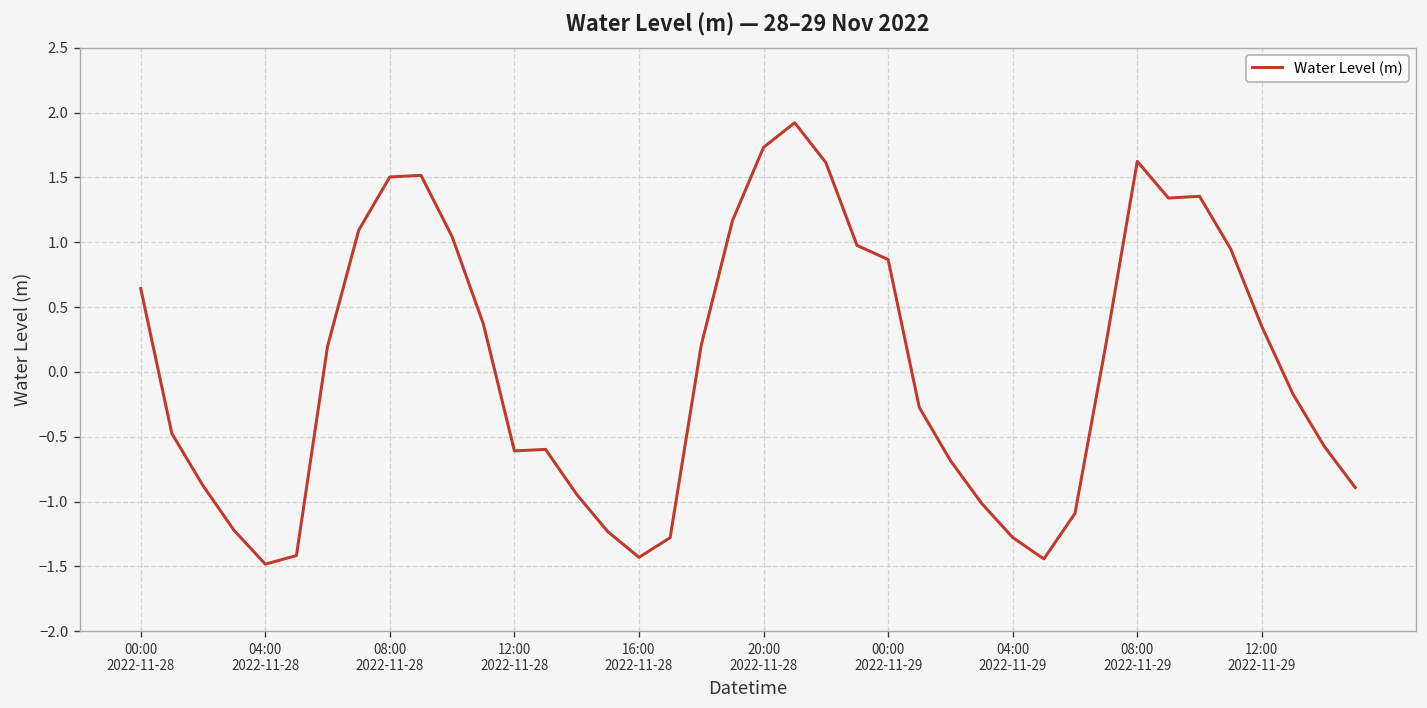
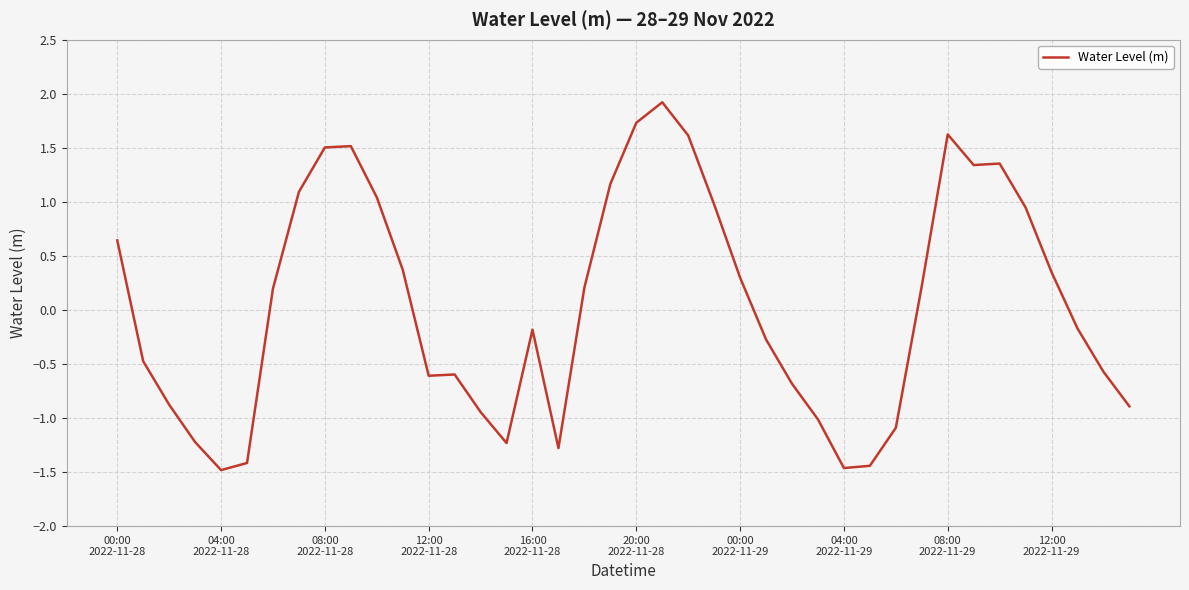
16:00 2022-11-28: -1.43 -> -0.18
00:00 2022-11-29: 0.87 -> 0.30
04:00 2022-11-29: -1.28 -> -1.46
